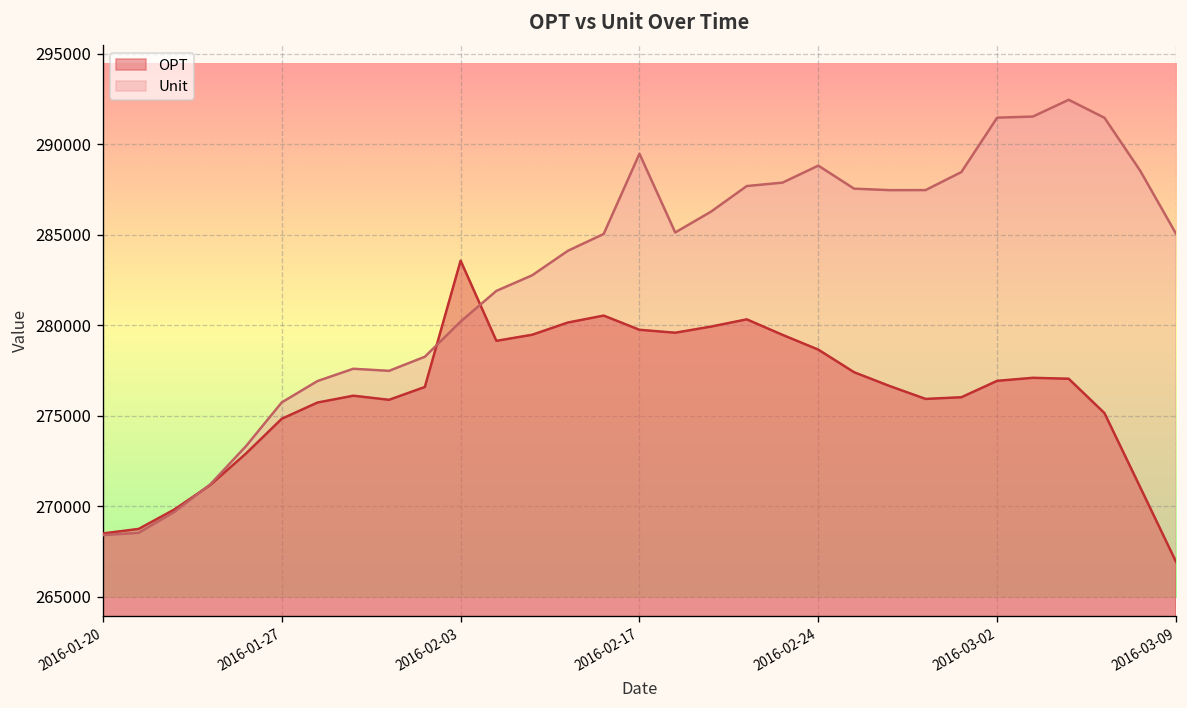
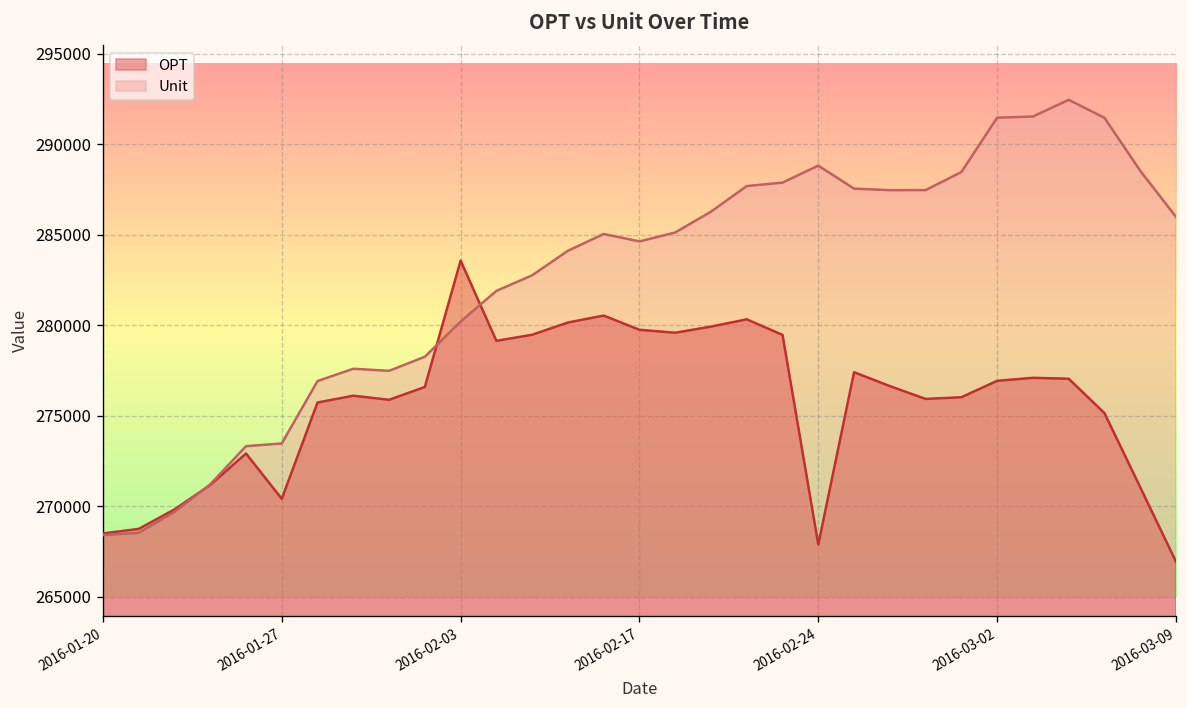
OPT, 2016-01-27: 274800 -> 270400
Unit, 2016-01-27: 275700 -> 273500
Unit, 2016-02-17: 289500 -> 284600
OPT, 2016-02-24: 278700 -> 267900
Unit, 2016-03-09: 285100 -> 286000
